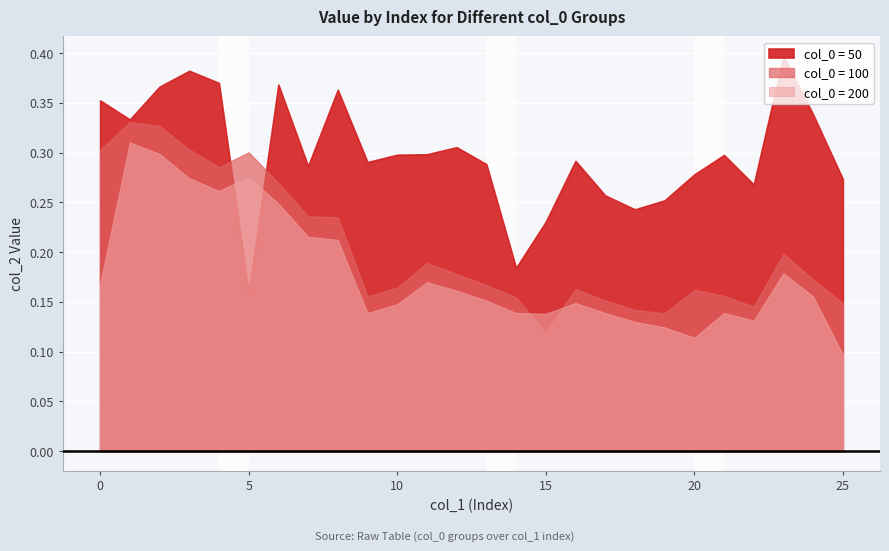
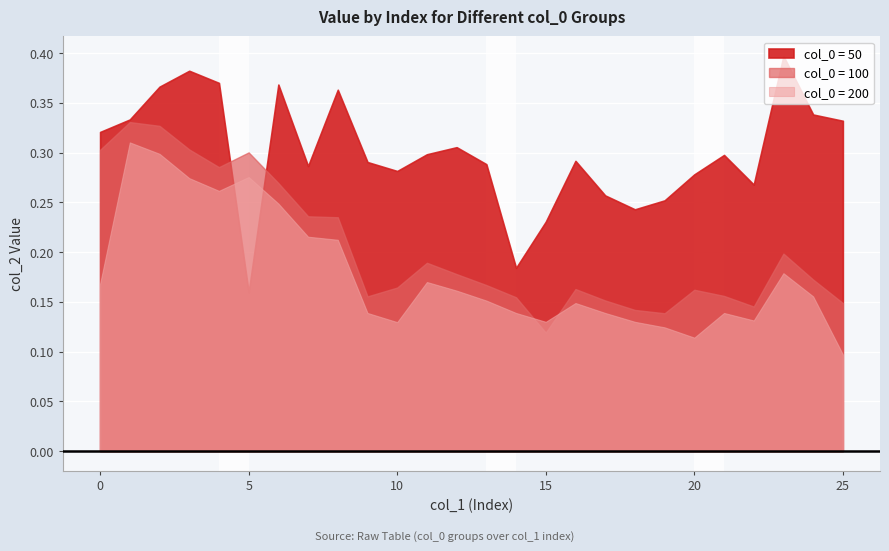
col_0 = 50, 0: 0.35 -> 0.32
col_0 = 50, 10: 0.30 -> 0.28
col_0 = 200, 10: 0.15 -> 0.13
col_0 = 200, 15: 0.14 -> 0.13
col_0 = 50, 25: 0.27 -> 0.33
